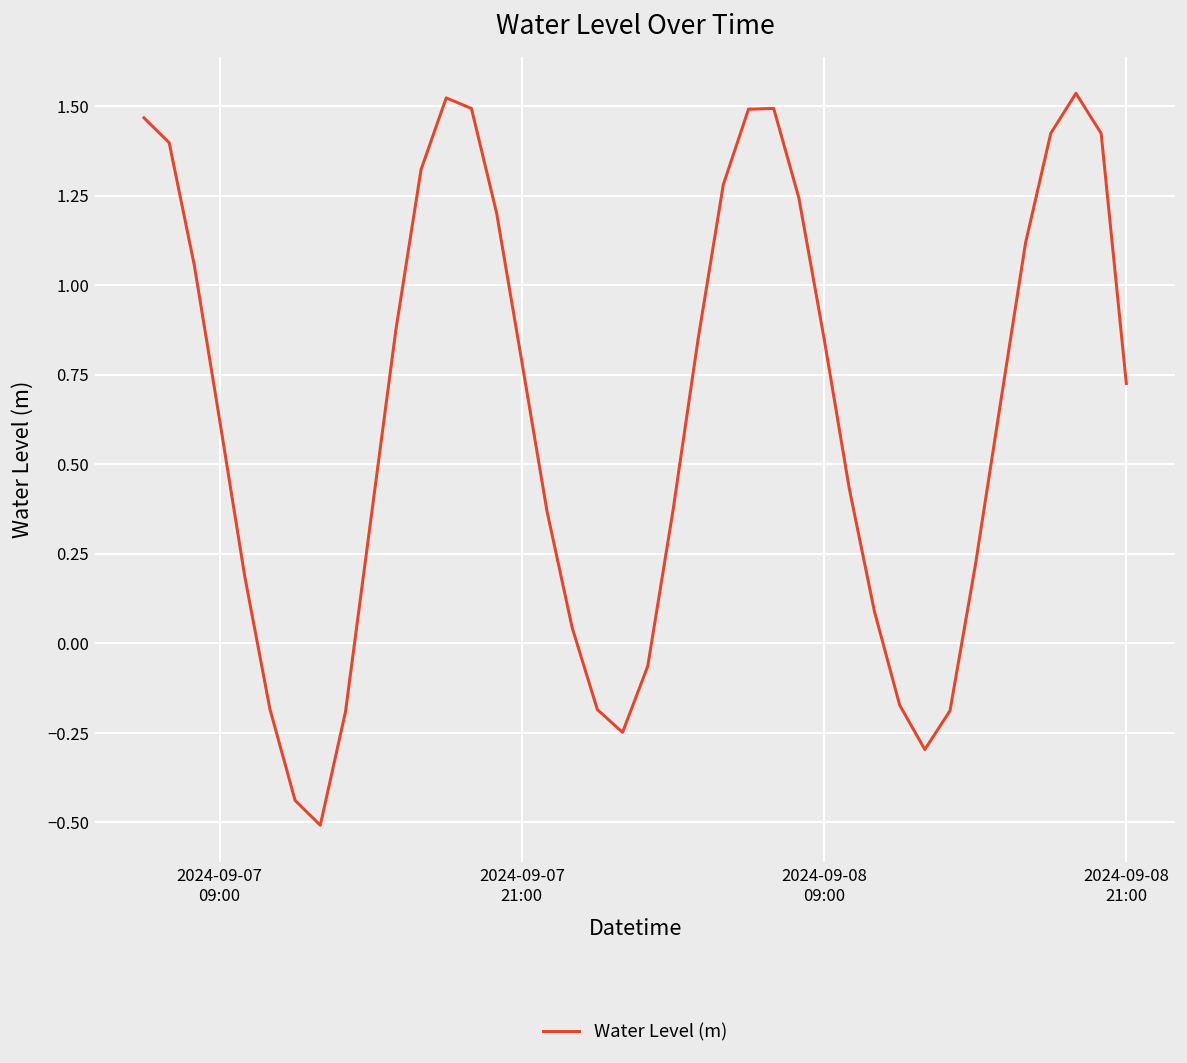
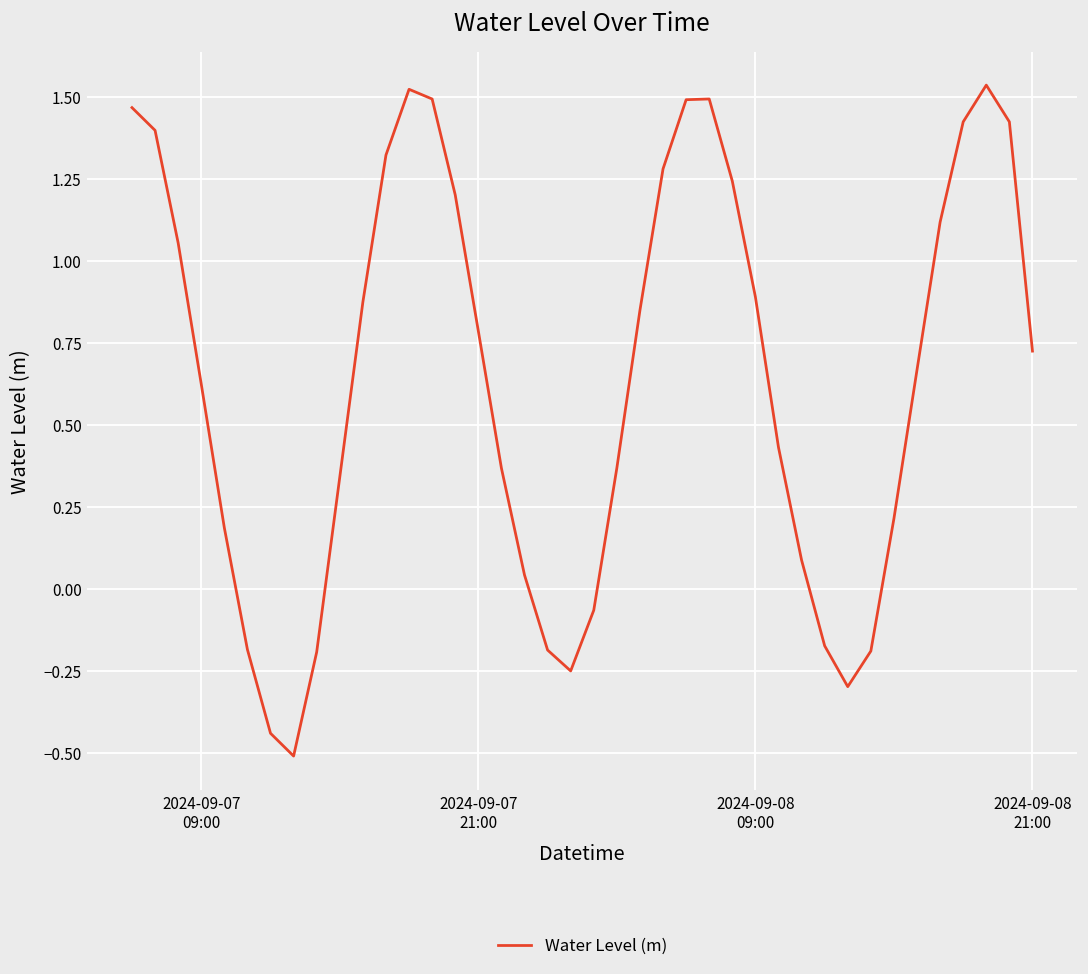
2024-09-08 09:00: 0.85 -> 0.89
